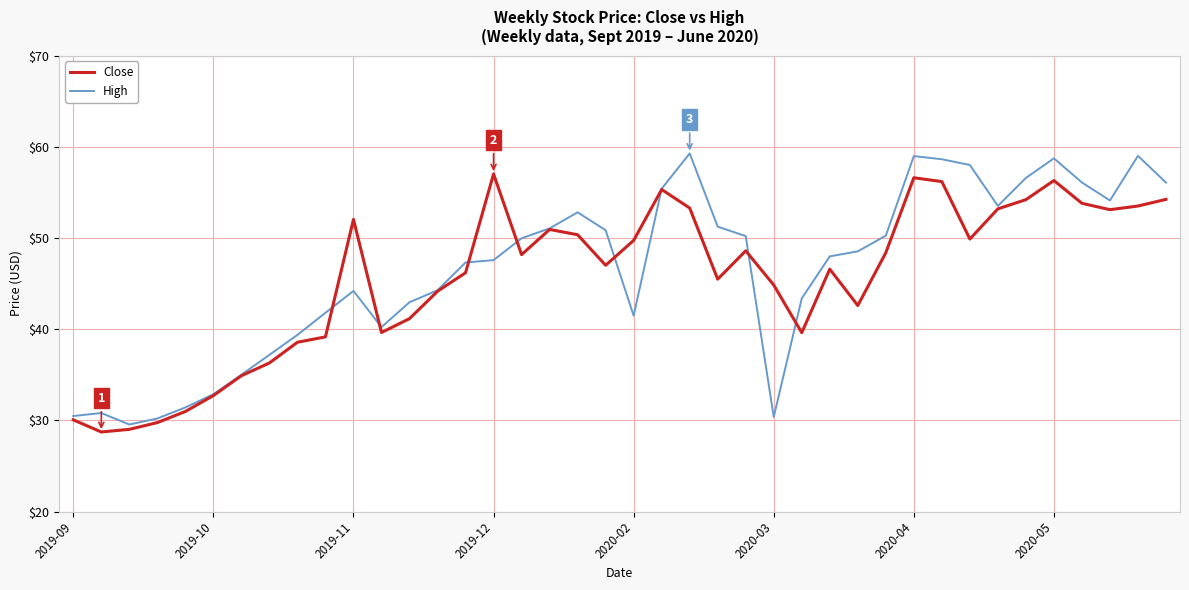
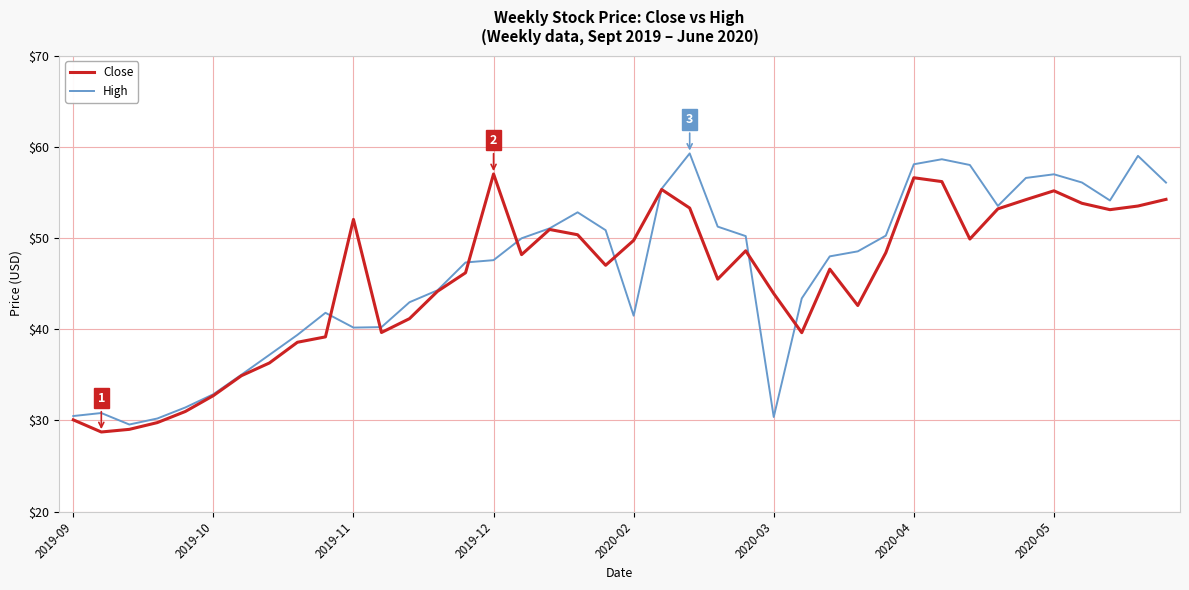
High, 2019-11: $44 -> $40
Close, 2020-03: $45 -> $44
High, 2020-04: $59 -> $58
Close, 2020-05: $56 -> $55
High, 2020-05: $59 -> $57
